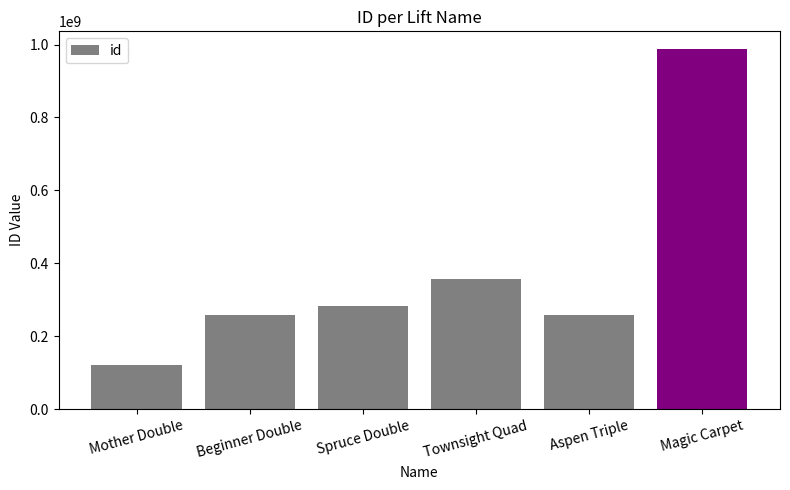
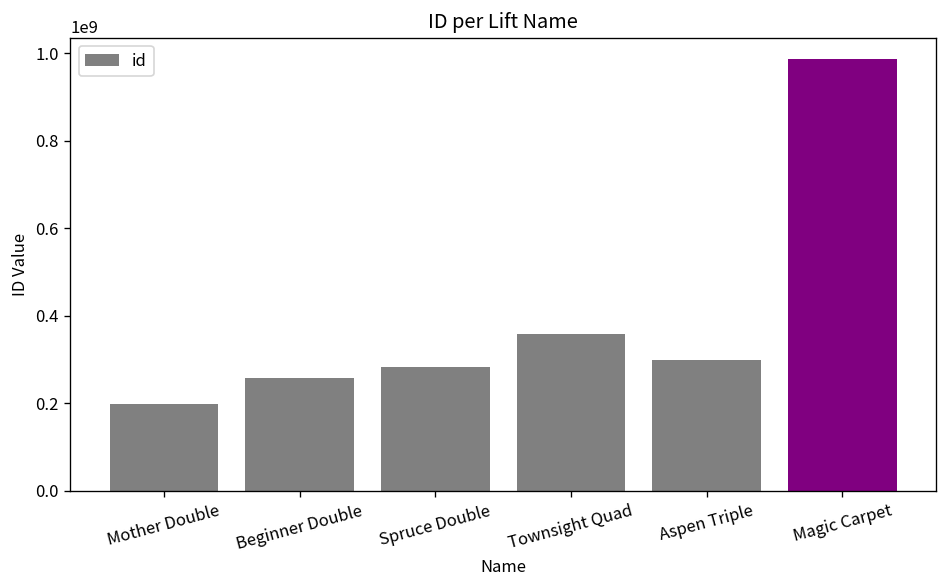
Mother Double: 120000000 -> 200000000
Aspen Triple: 260000000 -> 300000000
